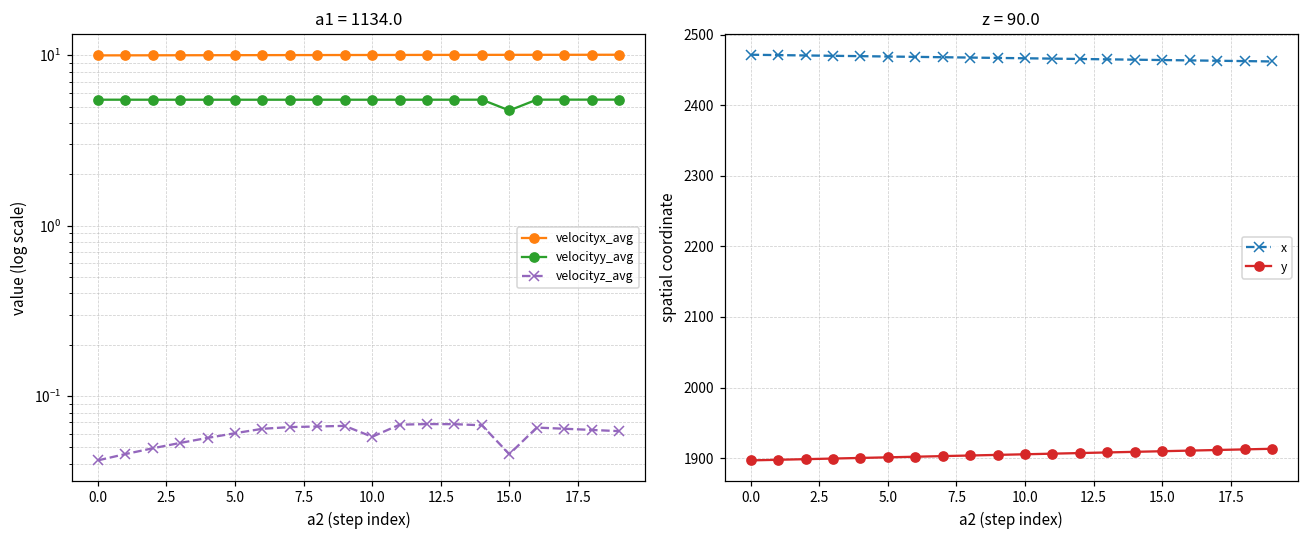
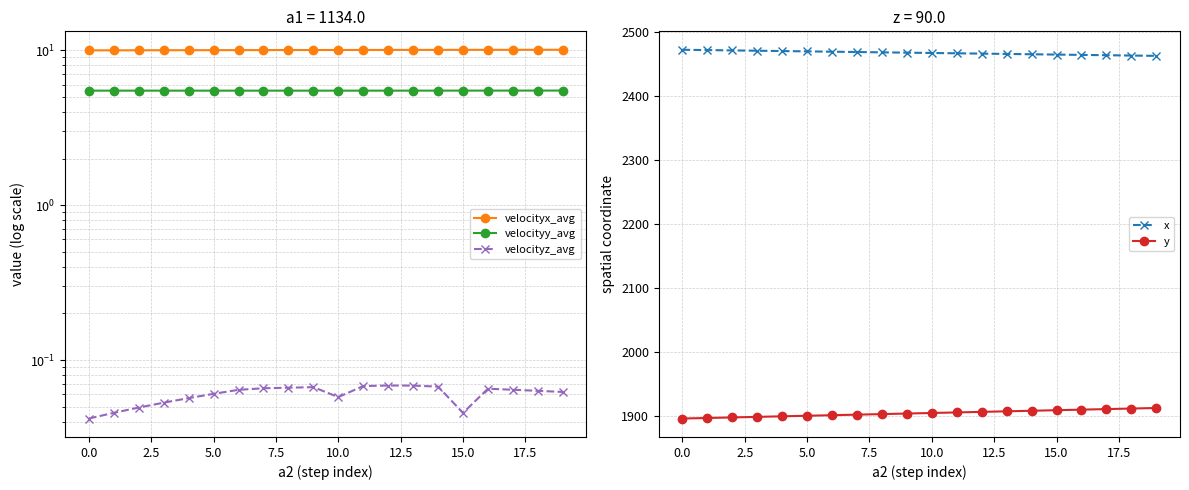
a1 = 1134.0, velocityy_avg, 15.0: 4.7 -> 5.5
